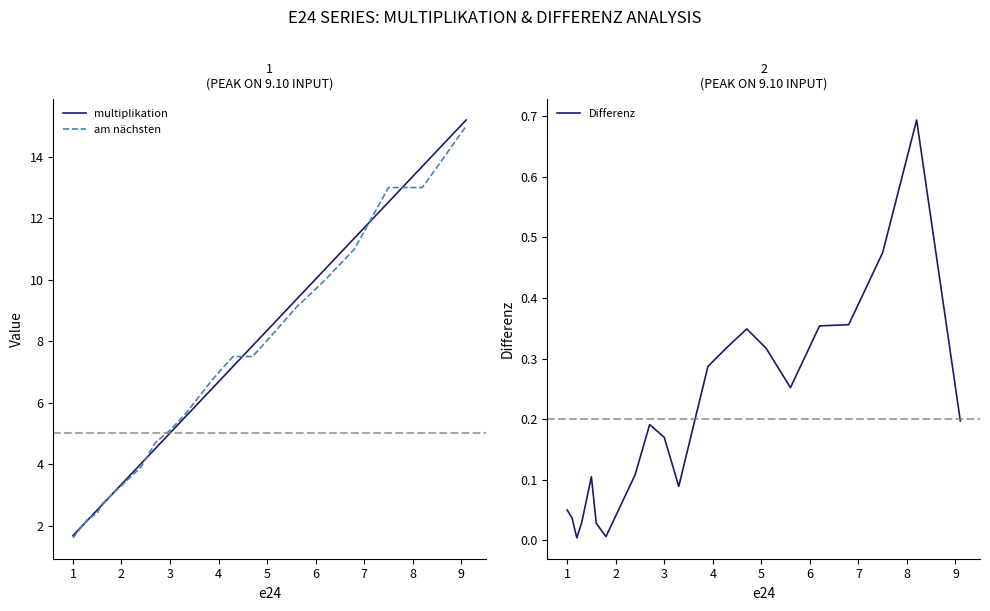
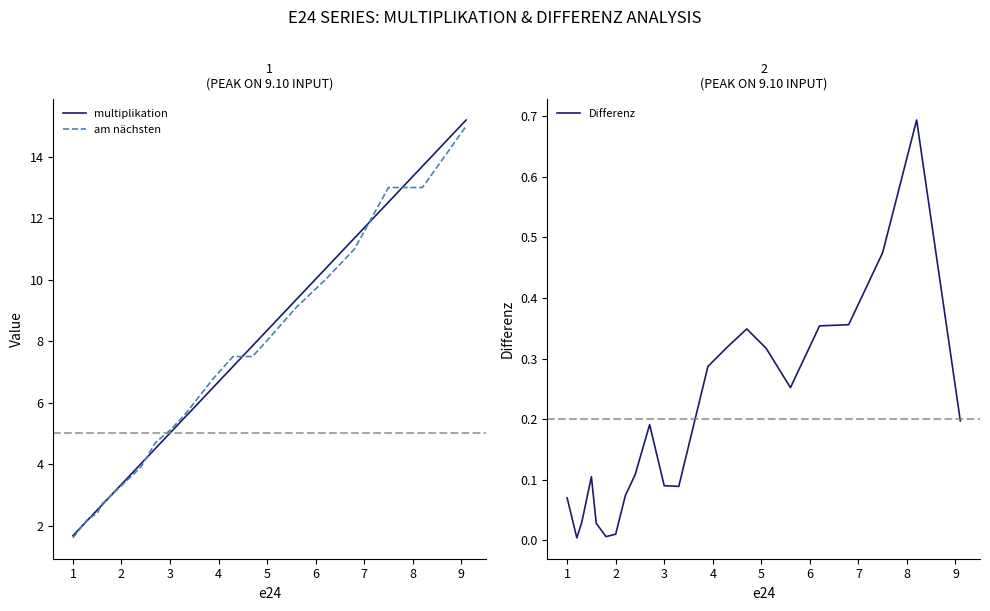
2 (PEAK ON 9.10 INPUT), 1: 0.05 -> 0.07
2 (PEAK ON 9.10 INPUT), 2: 0.04 -> 0.01
2 (PEAK ON 9.10 INPUT), 3: 0.17 -> 0.09
